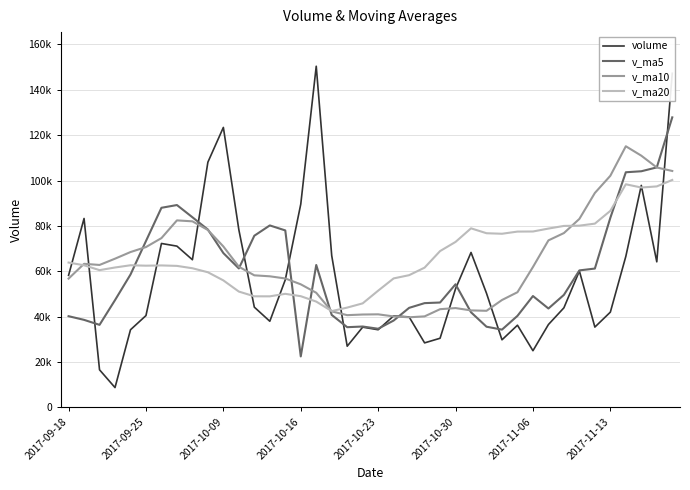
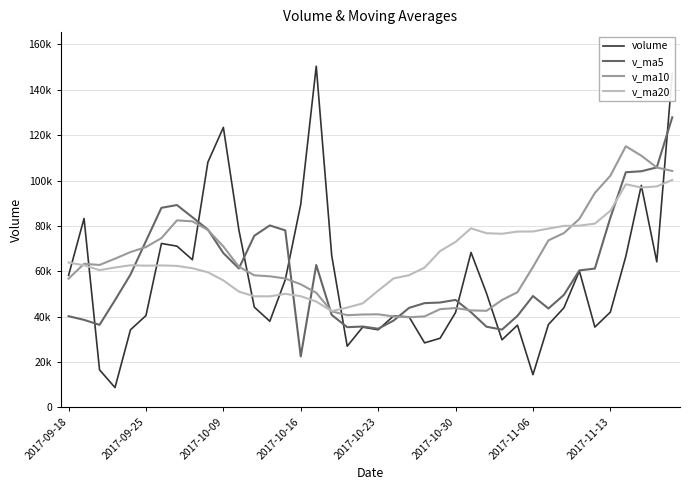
volume, 2017-10-30: 52000 -> 42000
v_ma5, 2017-10-30: 54000 -> 47000
volume, 2017-11-06: 25000 -> 14000
